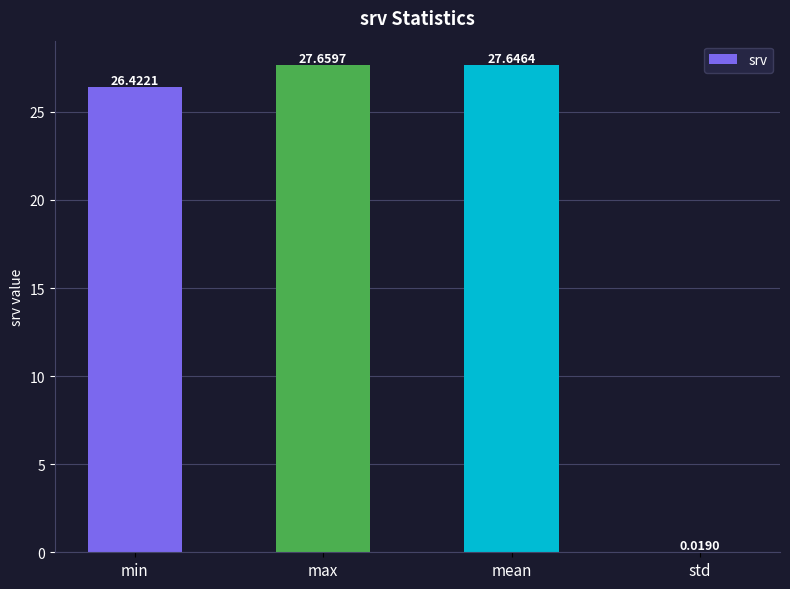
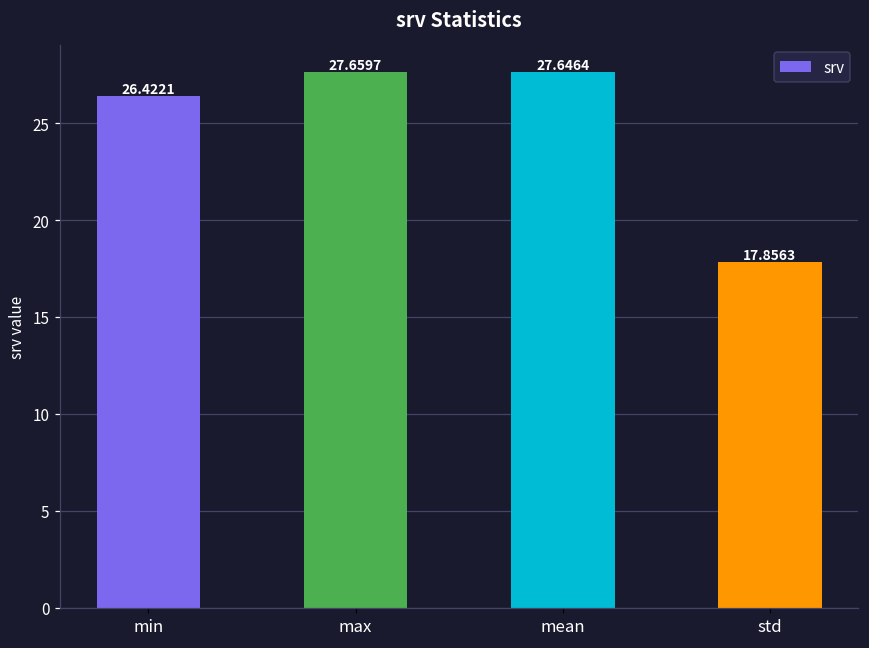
std: 0.0190 -> 17.8563
